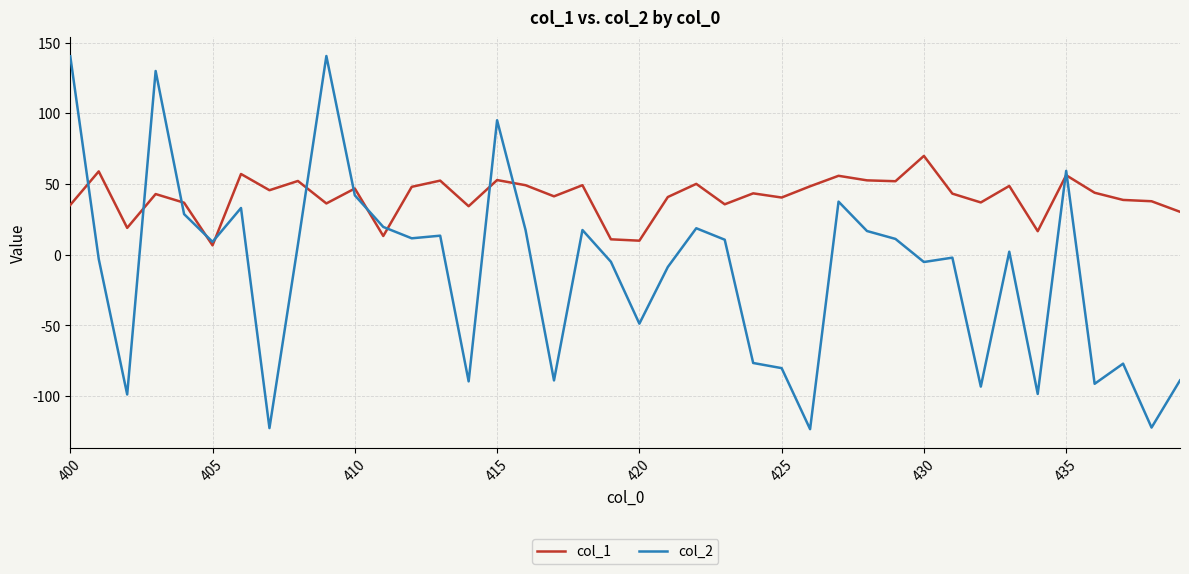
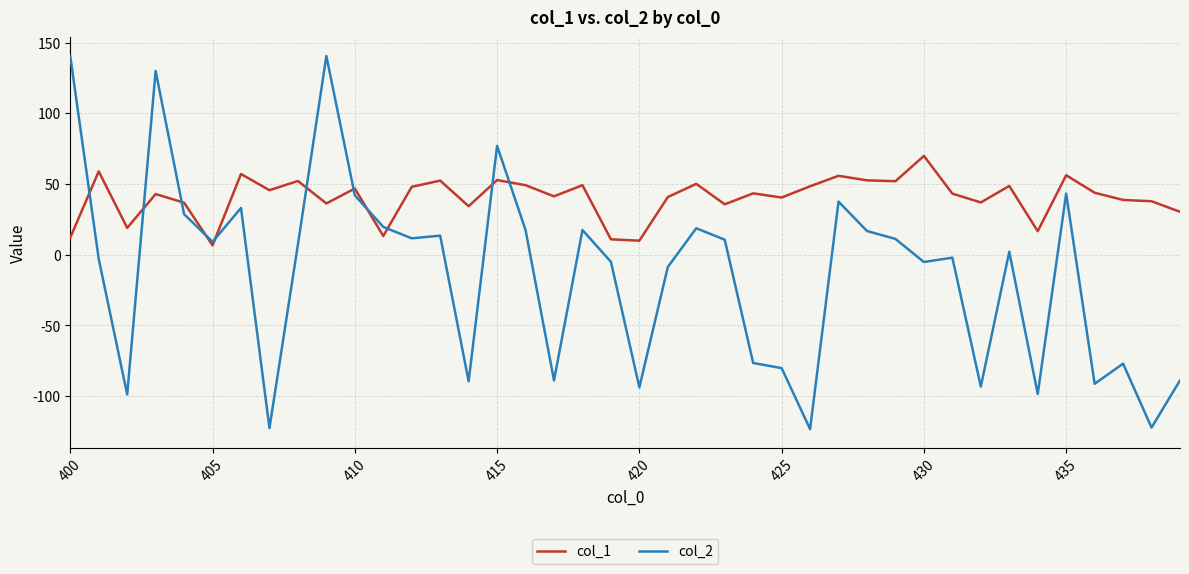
col_1, 400: 35 -> 12
col_2, 415: 95 -> 77
col_2, 420: -49 -> -94
col_2, 435: 59 -> 43
